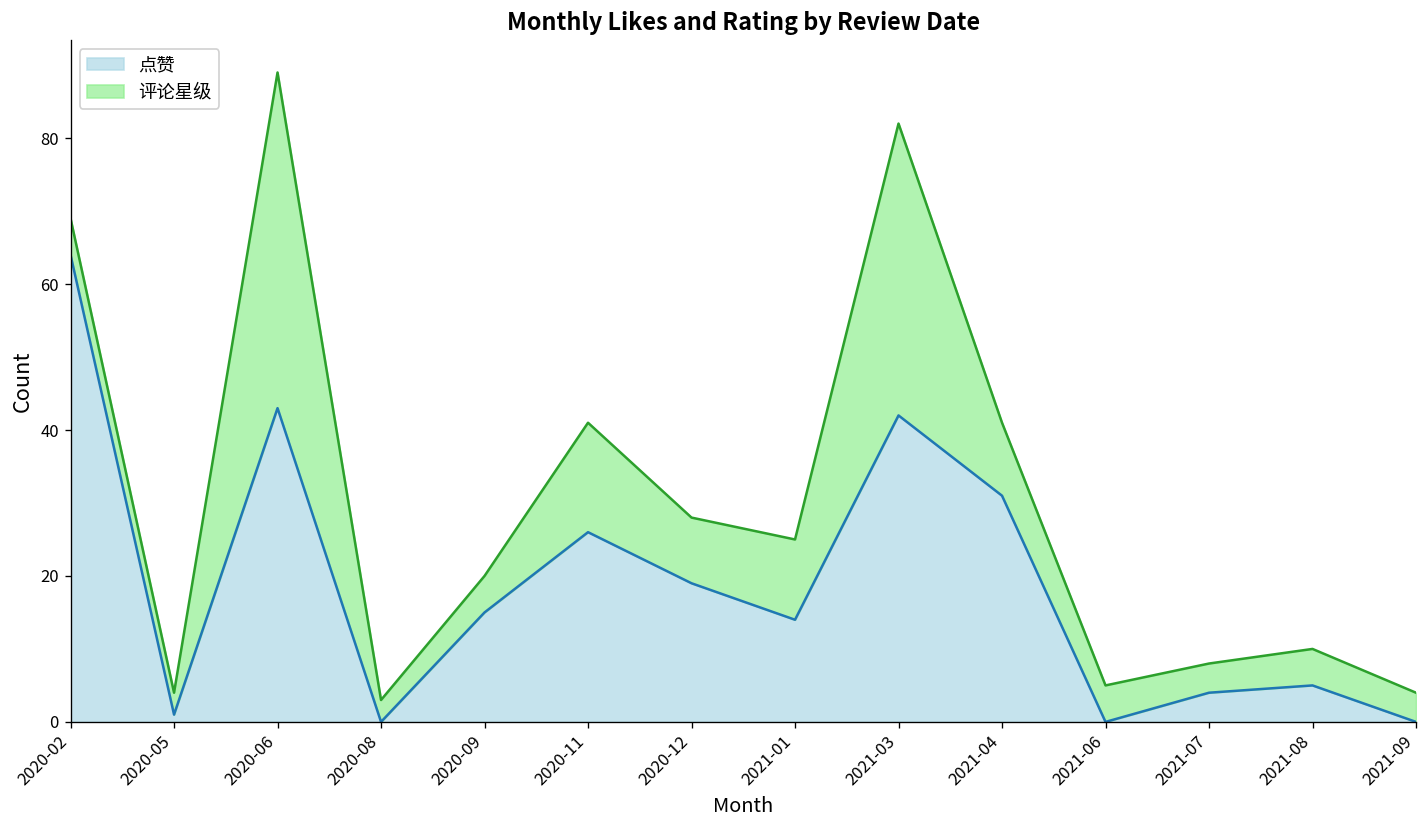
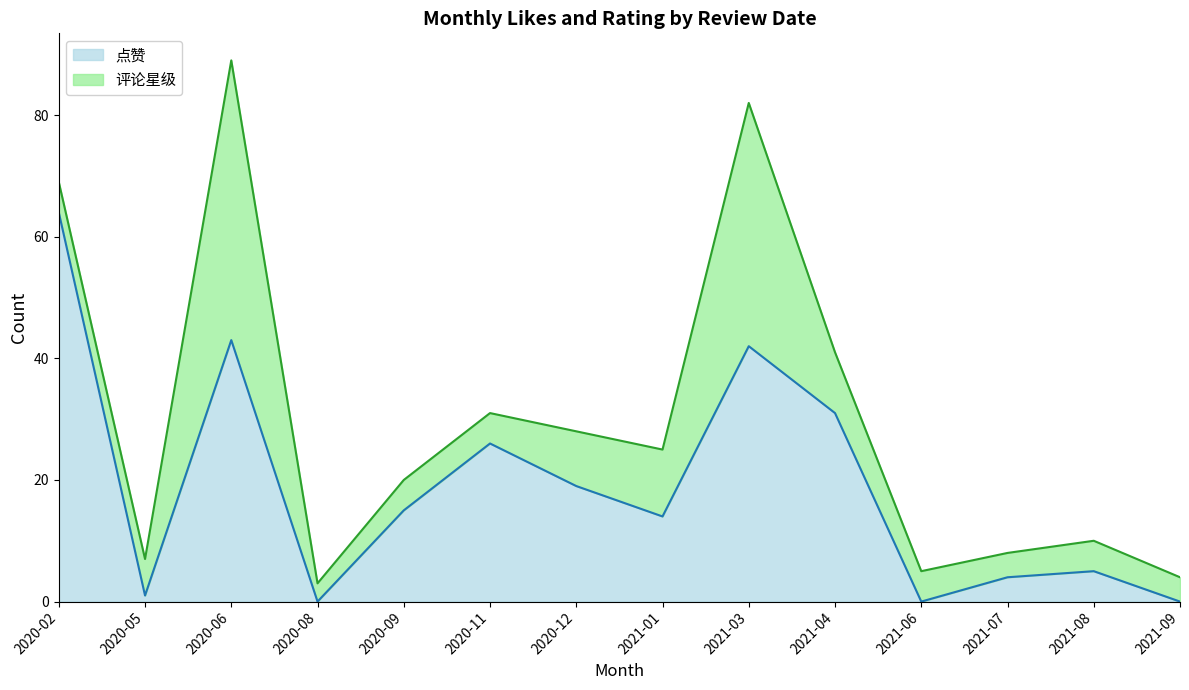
评论星级, 2020-05: 3 -> 6
评论星级, 2020-11: 15 -> 5
